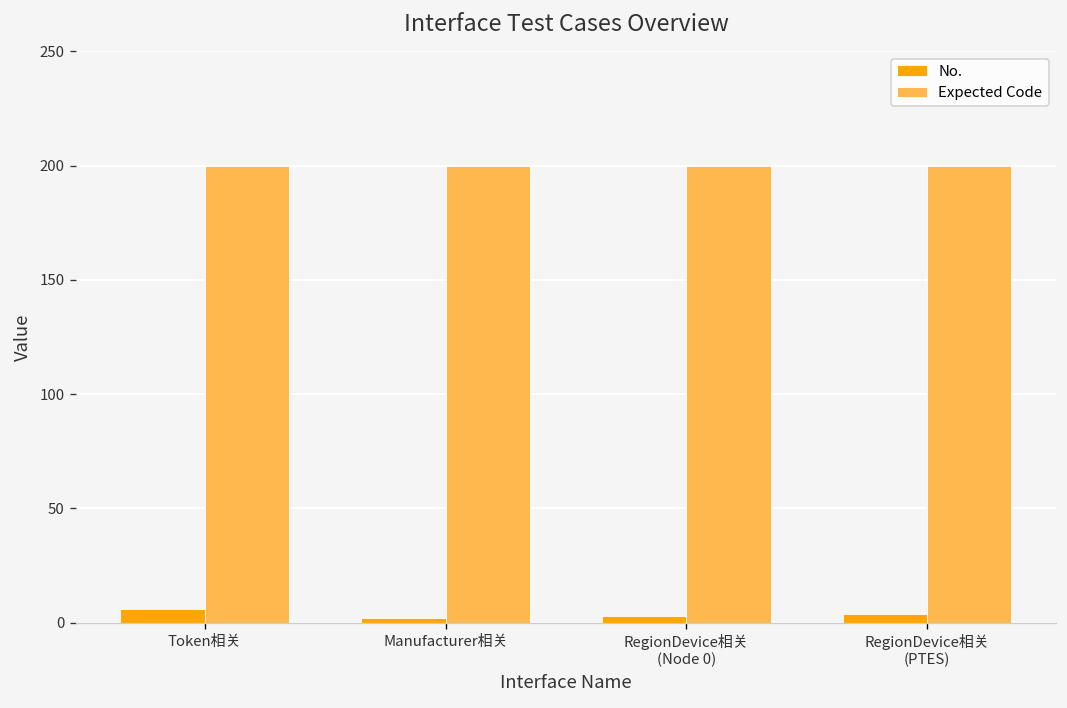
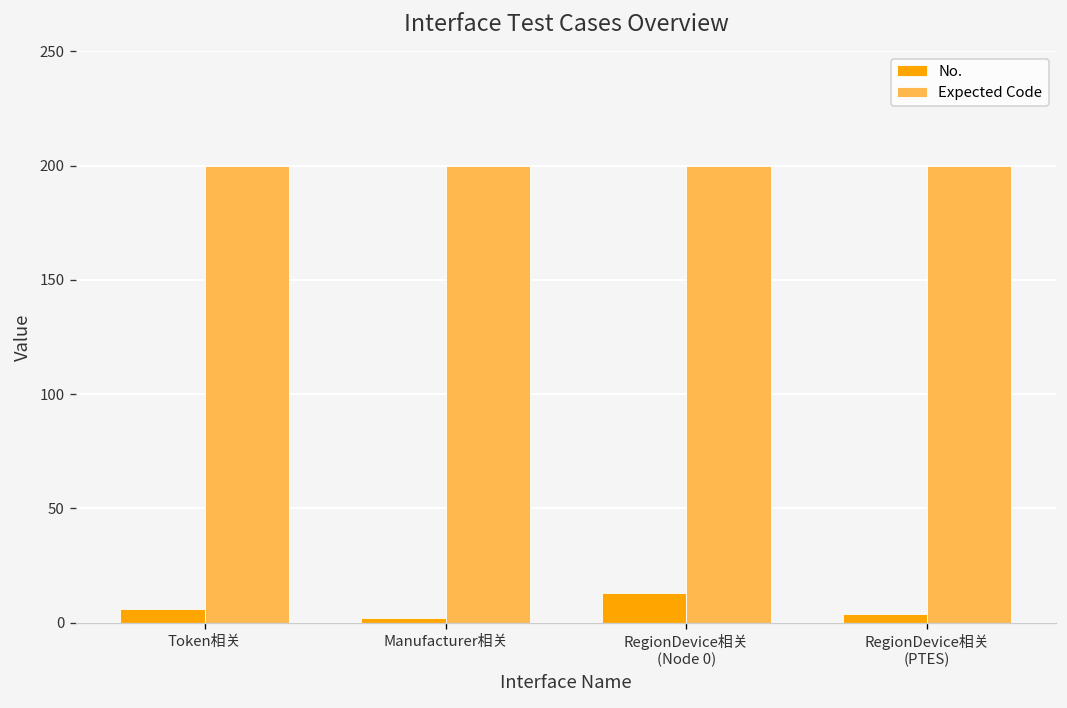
No., RegionDevice相关 (Node 0): 3 -> 13
